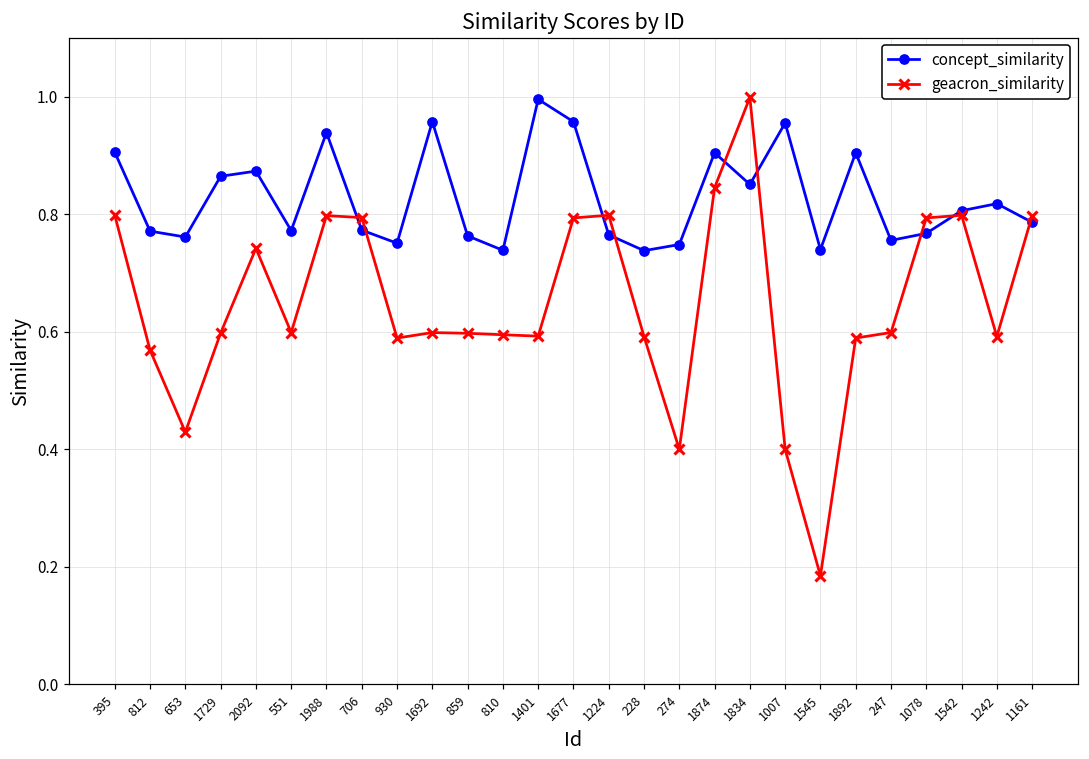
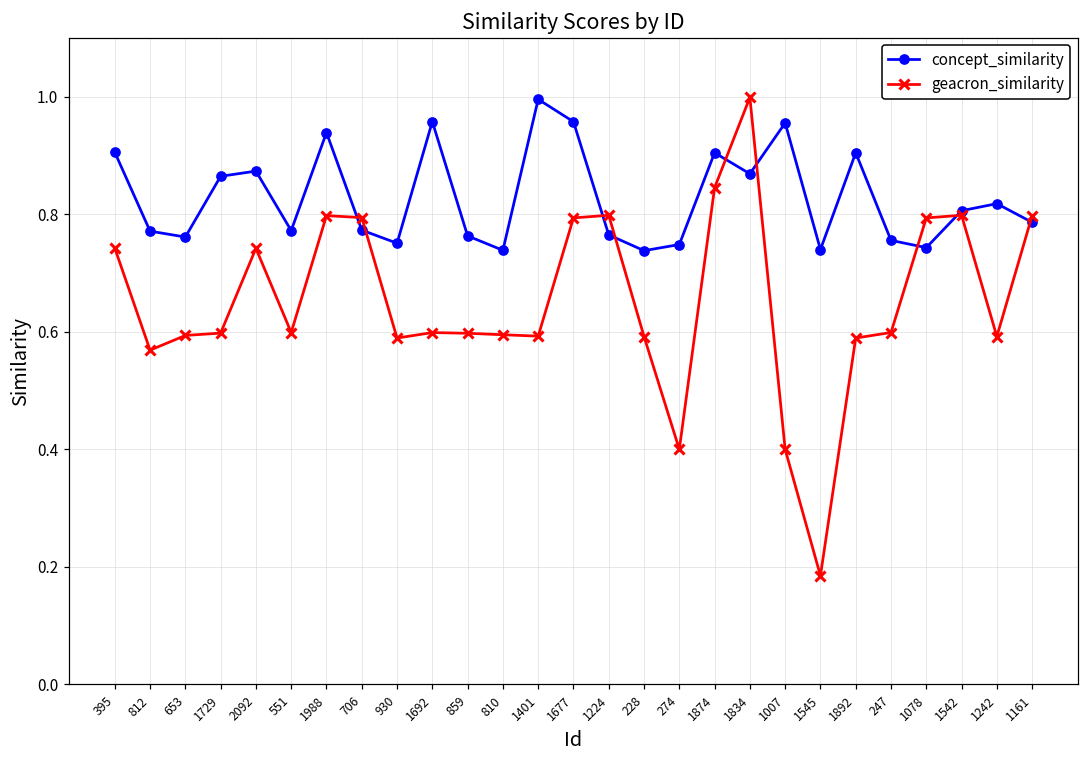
geacron_similarity, 395: 0.80 -> 0.74
geacron_similarity, 653: 0.43 -> 0.59
concept_similarity, 1834: 0.85 -> 0.87
concept_similarity, 1078: 0.77 -> 0.74
